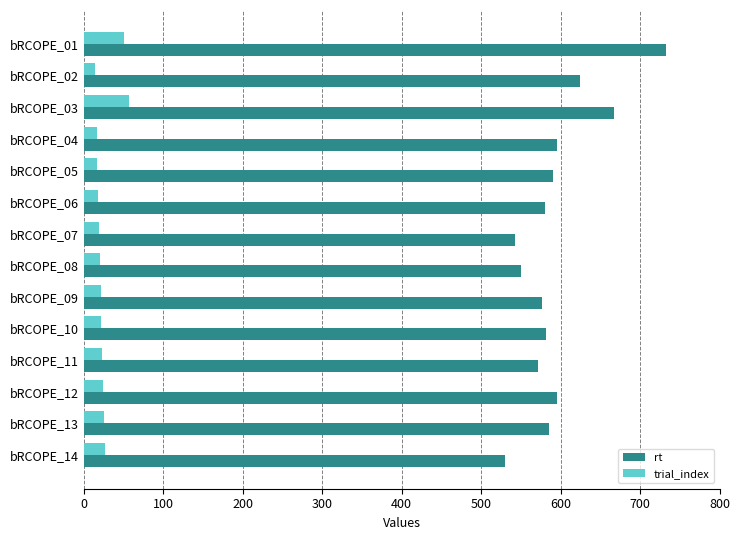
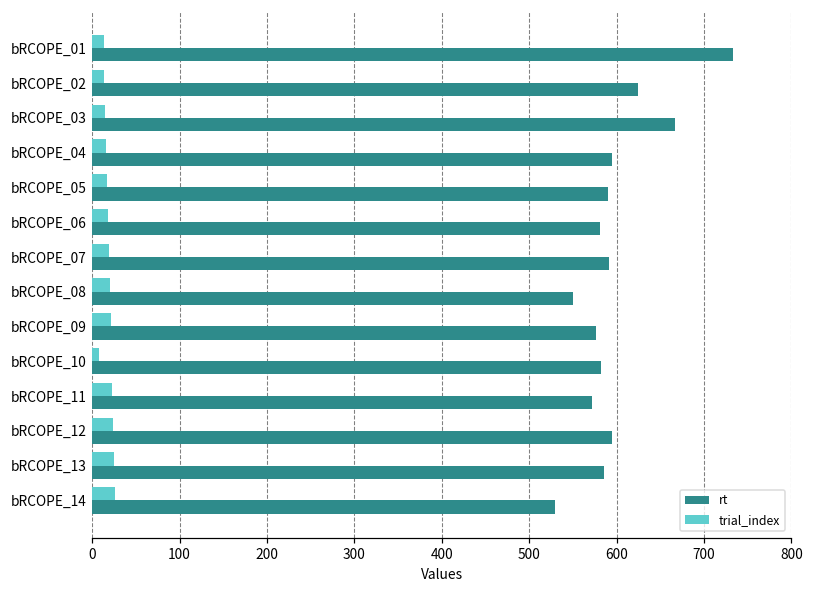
trial_index, bRCOPE_01: 50 -> 10
trial_index, bRCOPE_03: 60 -> 20
rt, bRCOPE_07: 540 -> 590
trial_index, bRCOPE_10: 20 -> 10
